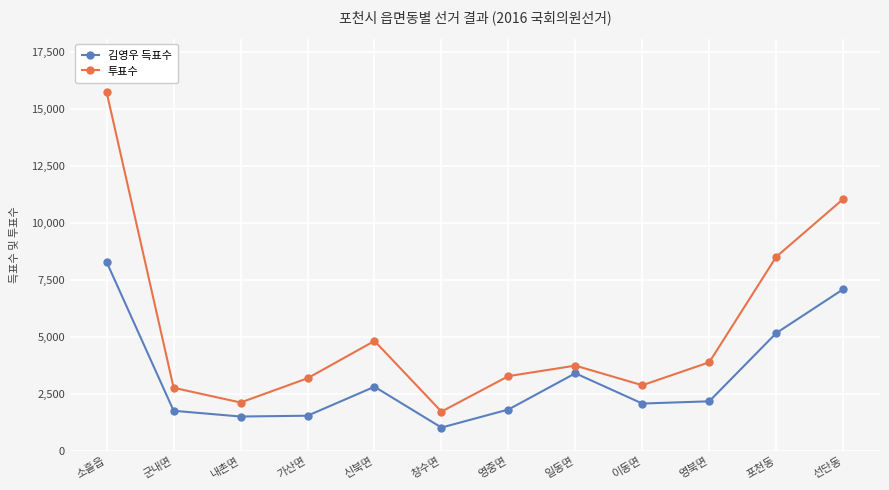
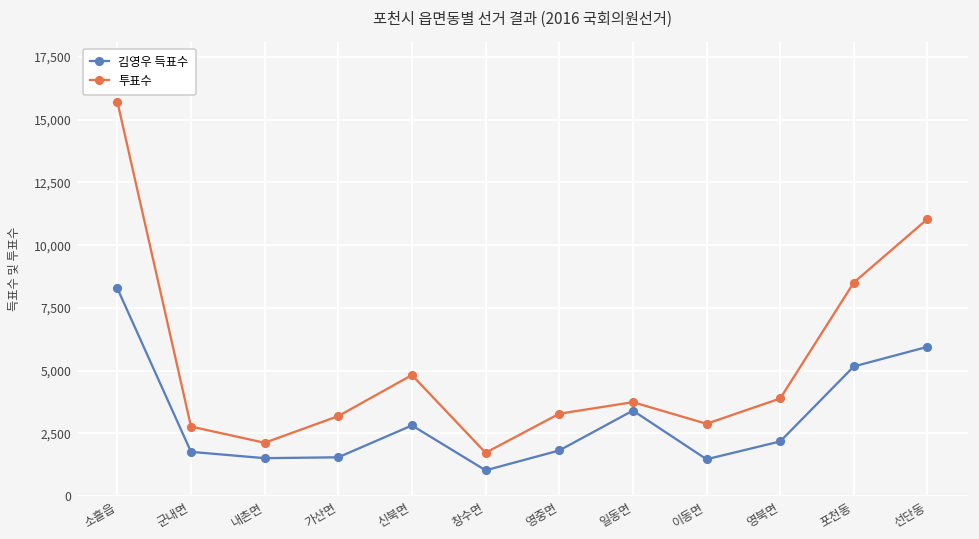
김영우 득표수, 이동면: 2,100 -> 1,500
김영우 득표수, 선단동: 7,100 -> 6,000
